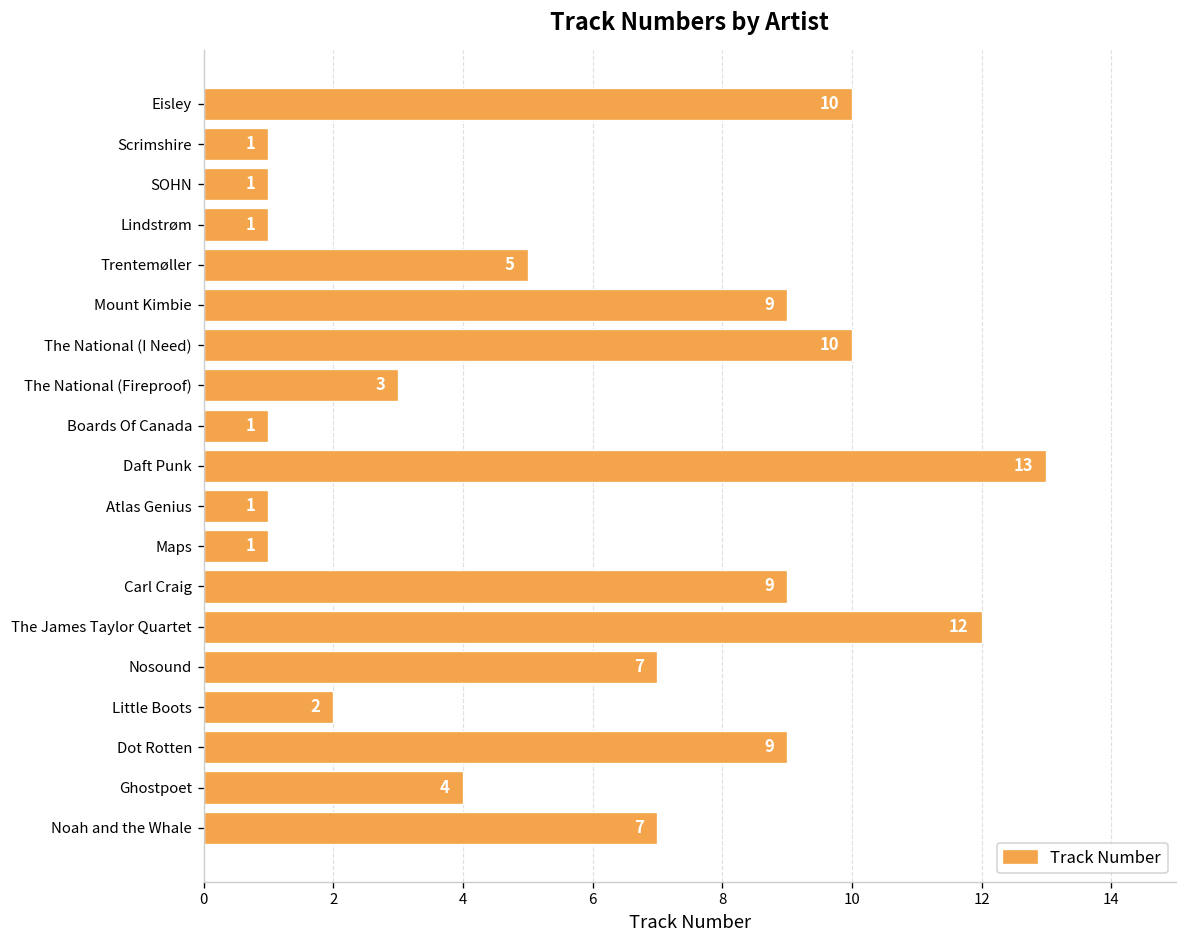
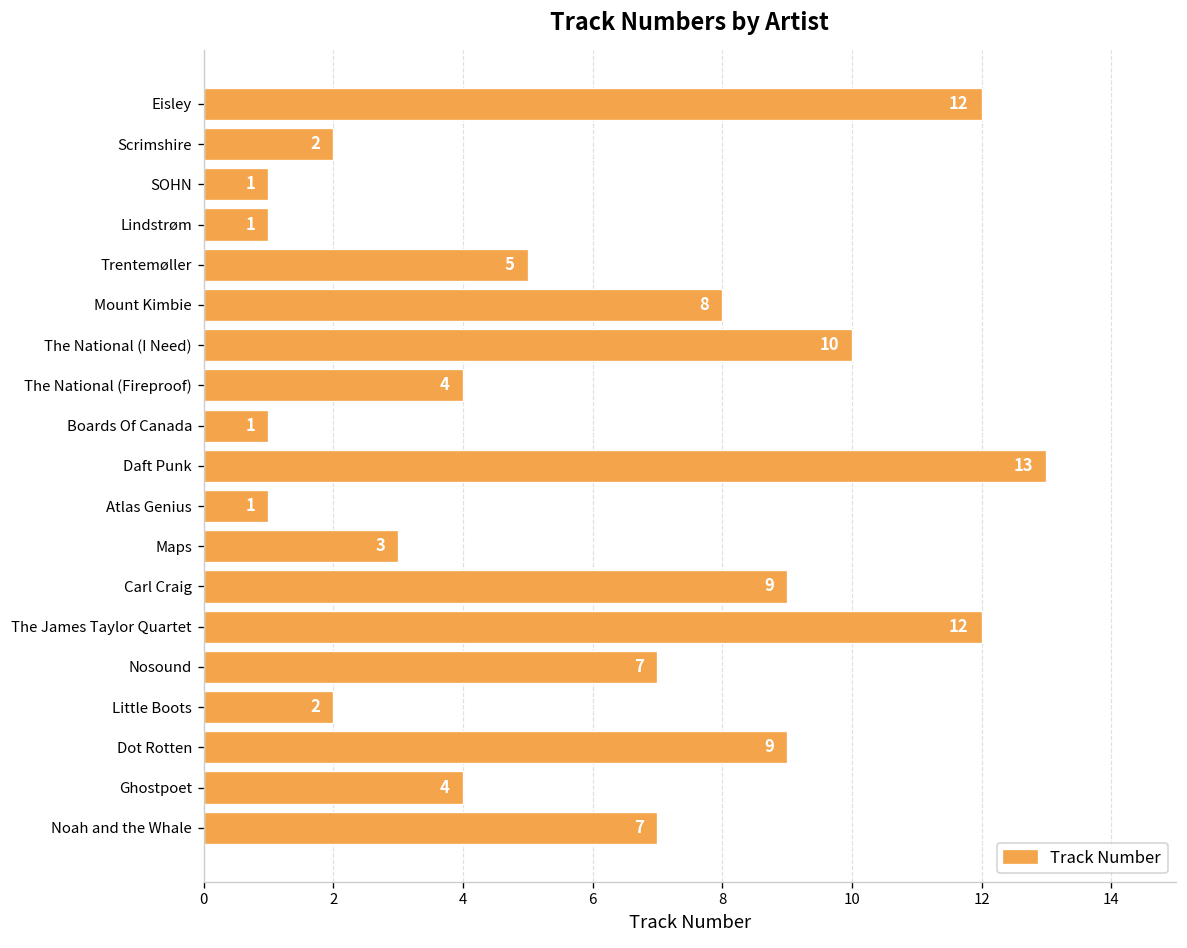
Eisley: 10 -> 12
Scrimshire: 1 -> 2
Mount Kimbie: 9 -> 8
The National (Fireproof): 3 -> 4
Maps: 1 -> 3
